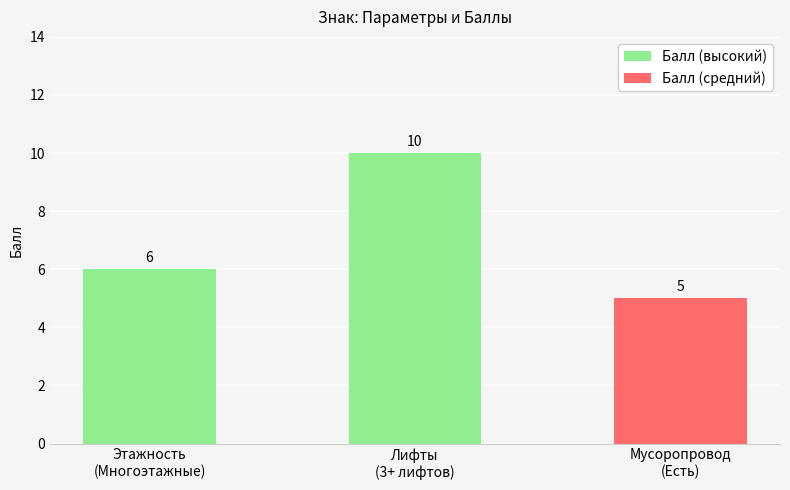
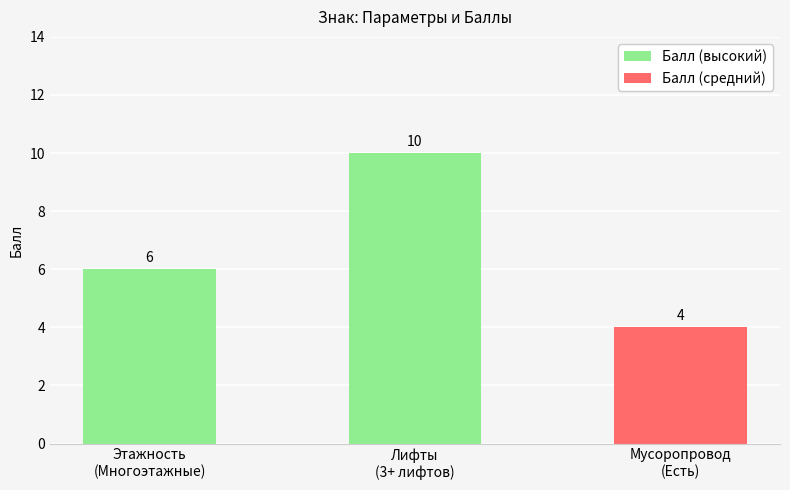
Мусоропровод (Есть): 5 -> 4
